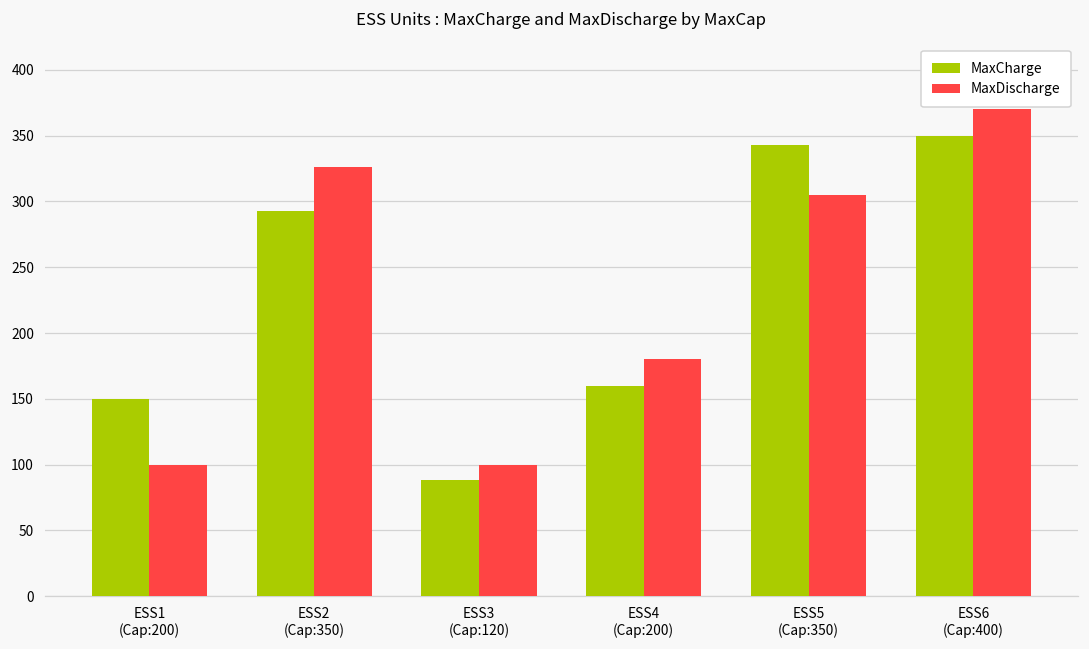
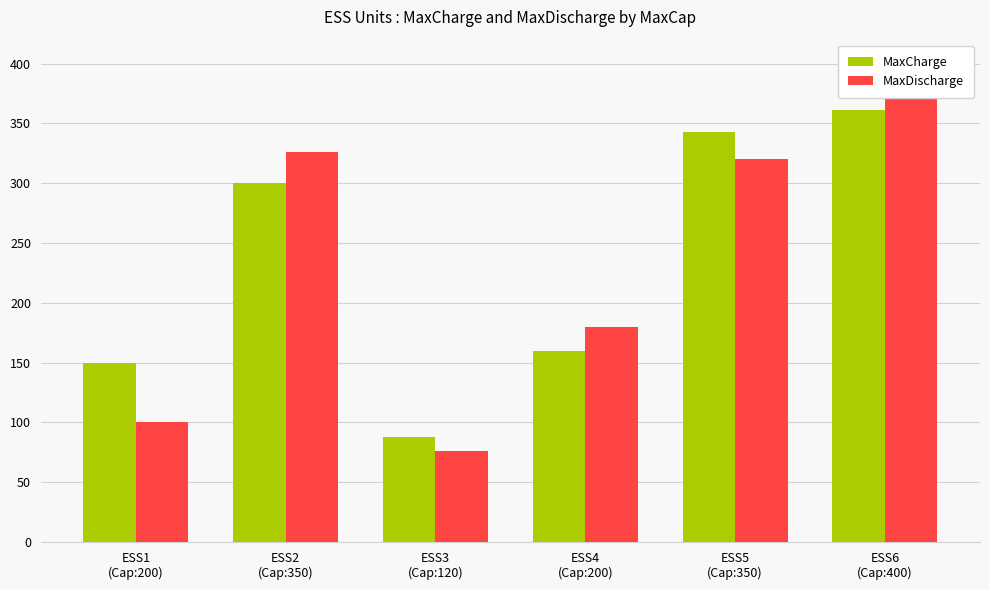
MaxCharge, ESS2 (Cap:350): 293 -> 300
MaxDischarge, ESS3 (Cap:120): 100 -> 76
MaxDischarge, ESS5 (Cap:350): 305 -> 320
MaxCharge, ESS6 (Cap:400): 350 -> 361
